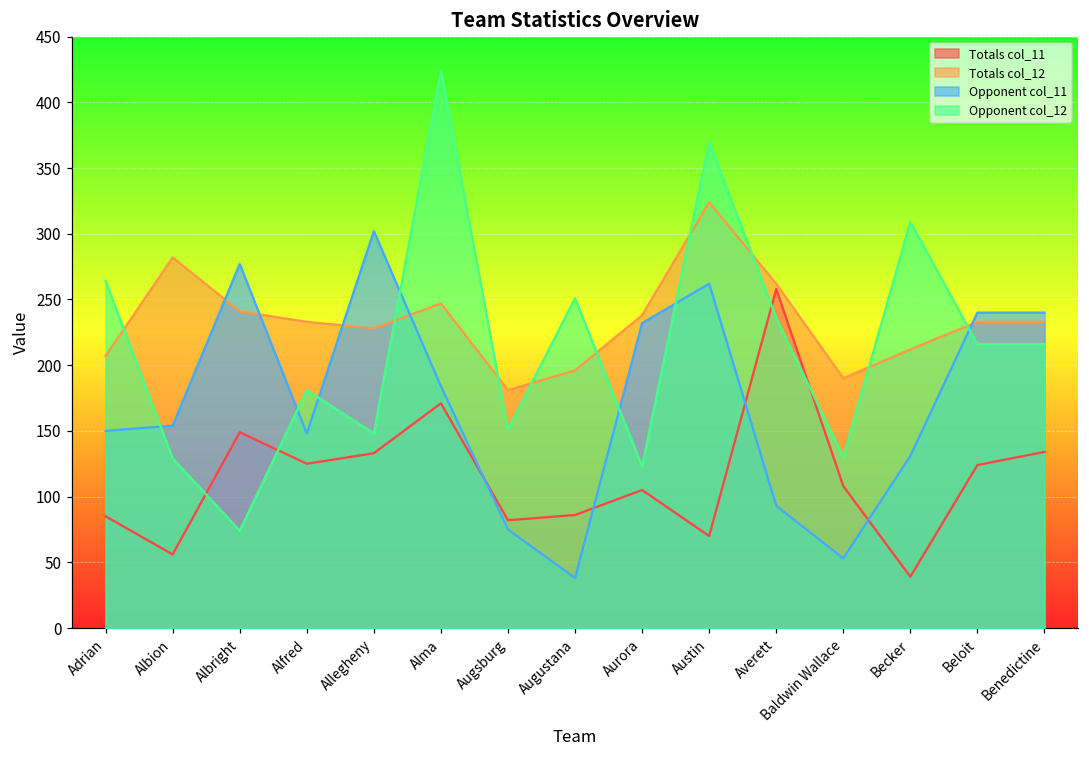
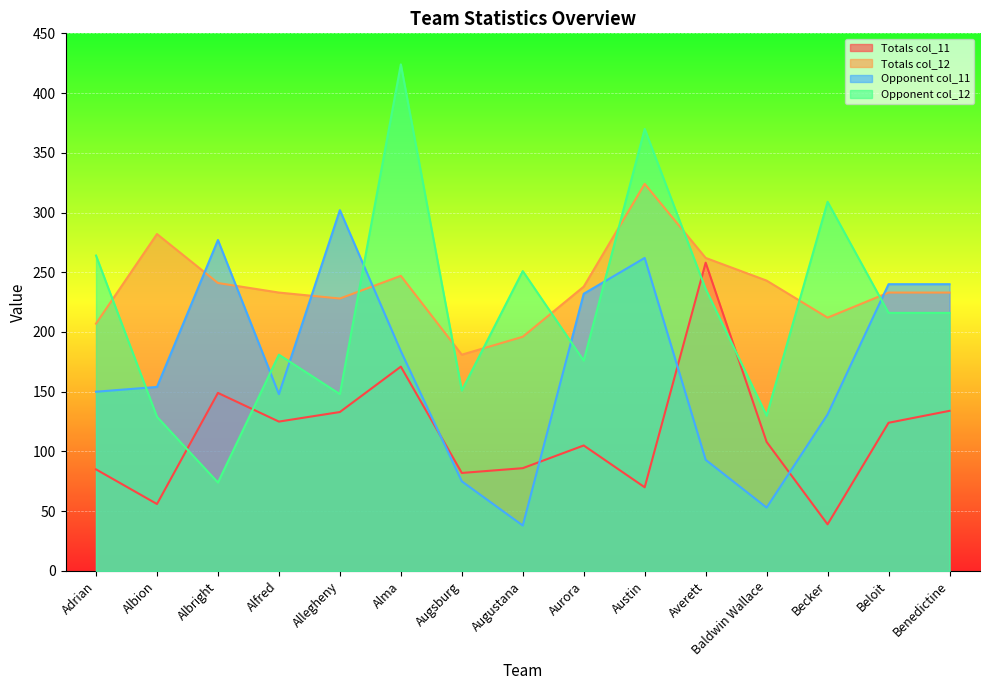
Opponent col_12, Aurora: 123 -> 176
Totals col_12, Baldwin Wallace: 190 -> 243
